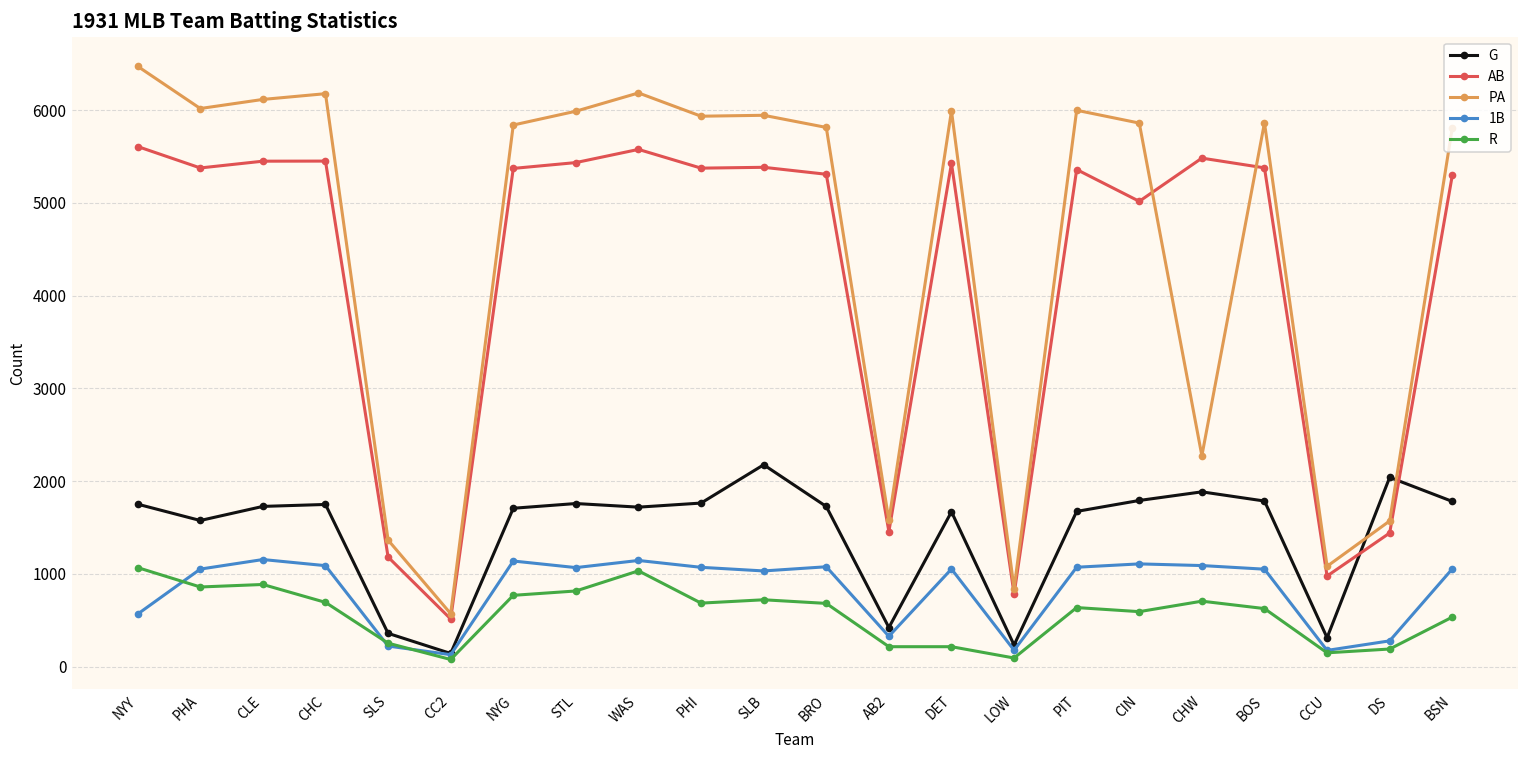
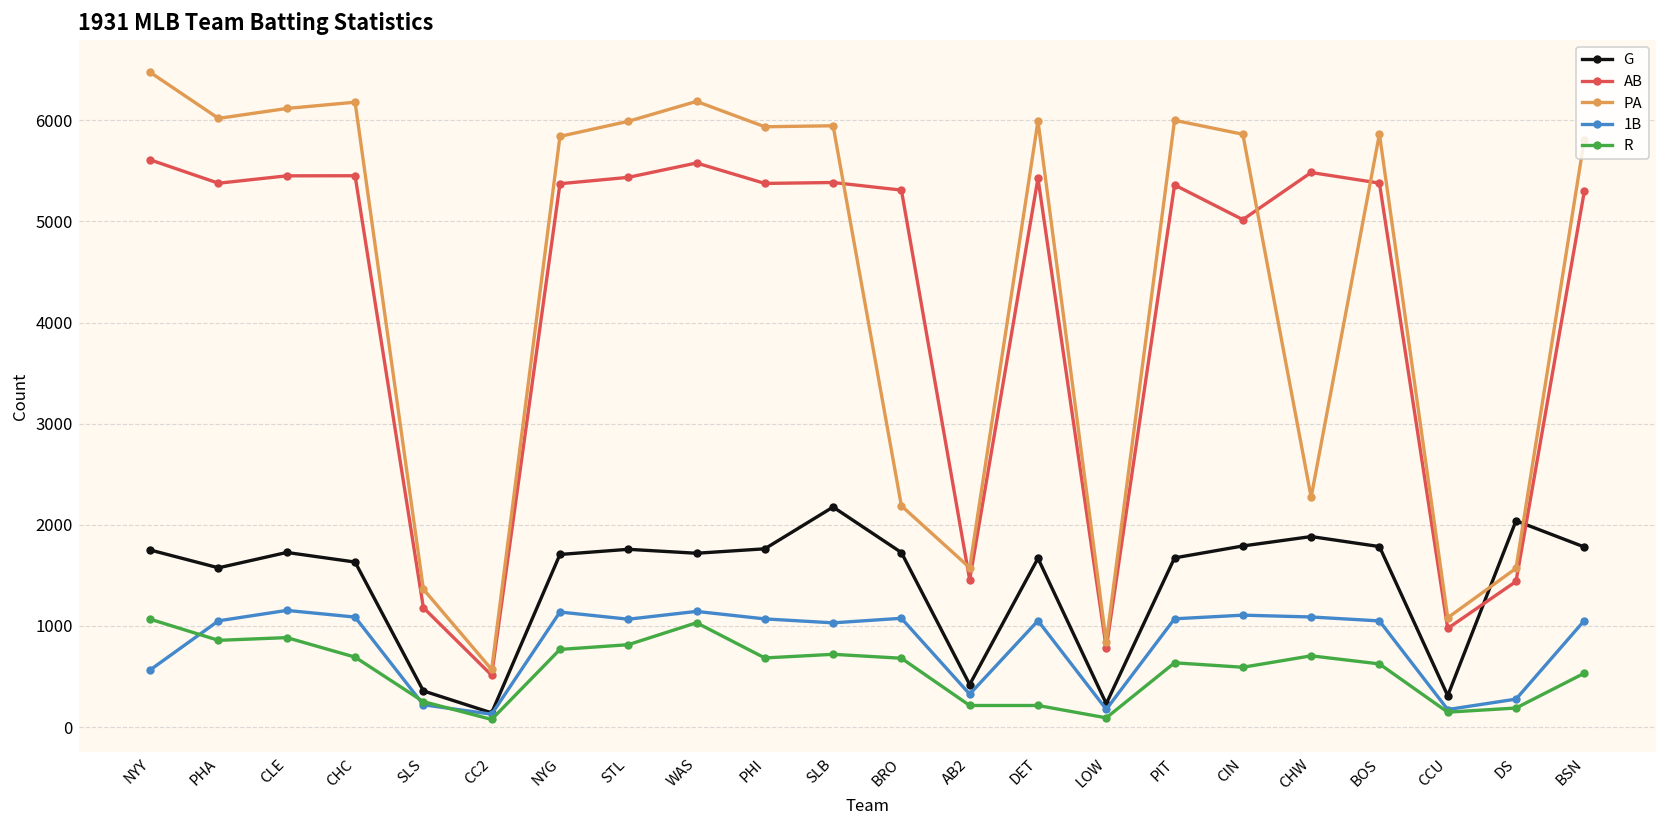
G, CHC: 1700 -> 1600
PA, BRO: 5800 -> 2200
